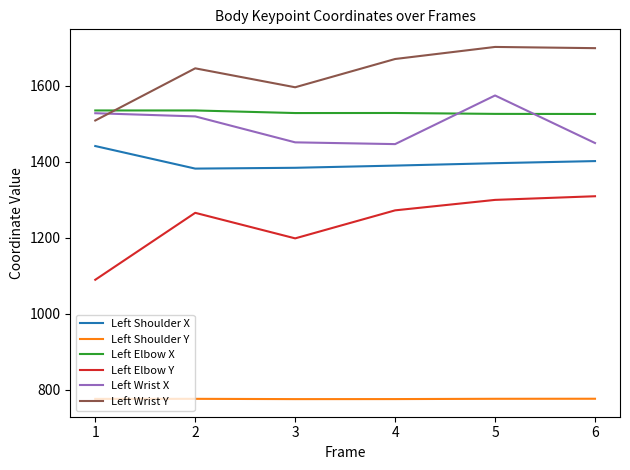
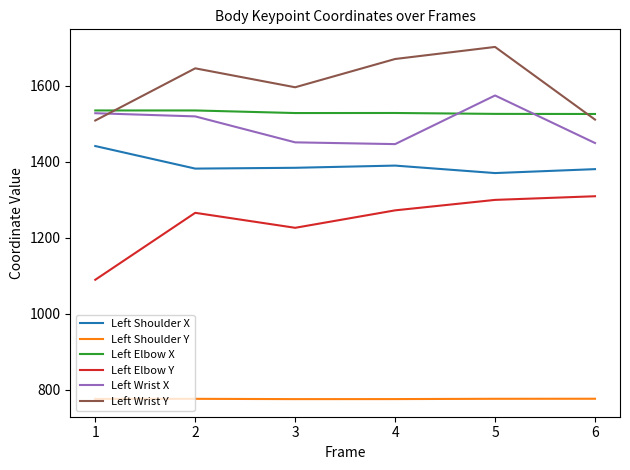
Left Elbow Y, 3: 1200 -> 1230
Left Shoulder X, 5: 1400 -> 1370
Left Shoulder X, 6: 1400 -> 1380
Left Wrist Y, 6: 1700 -> 1510
